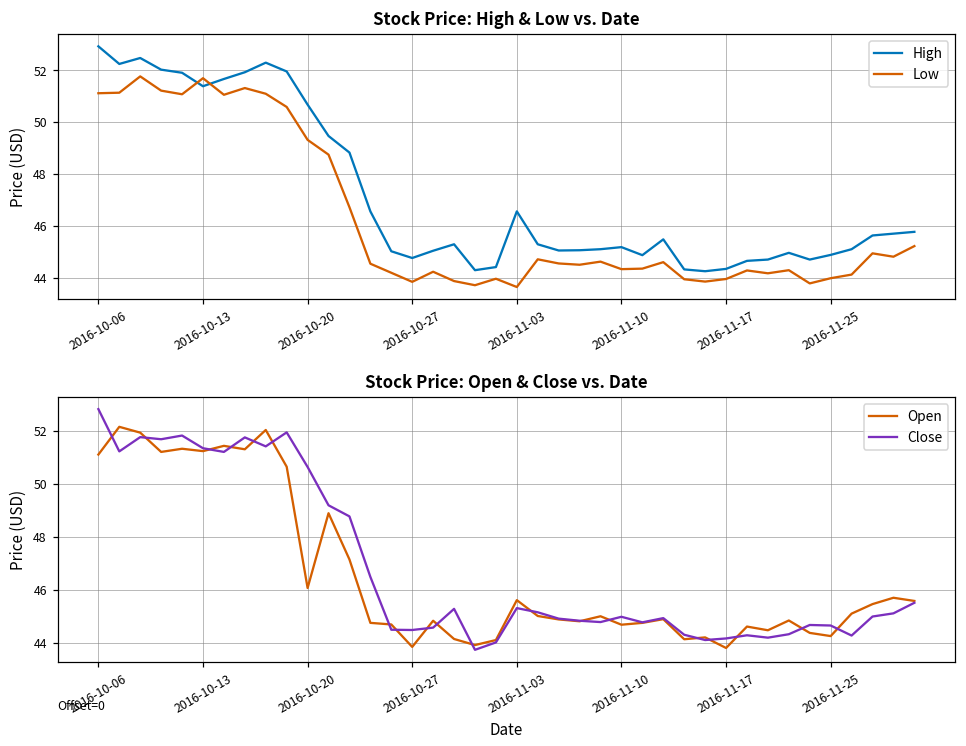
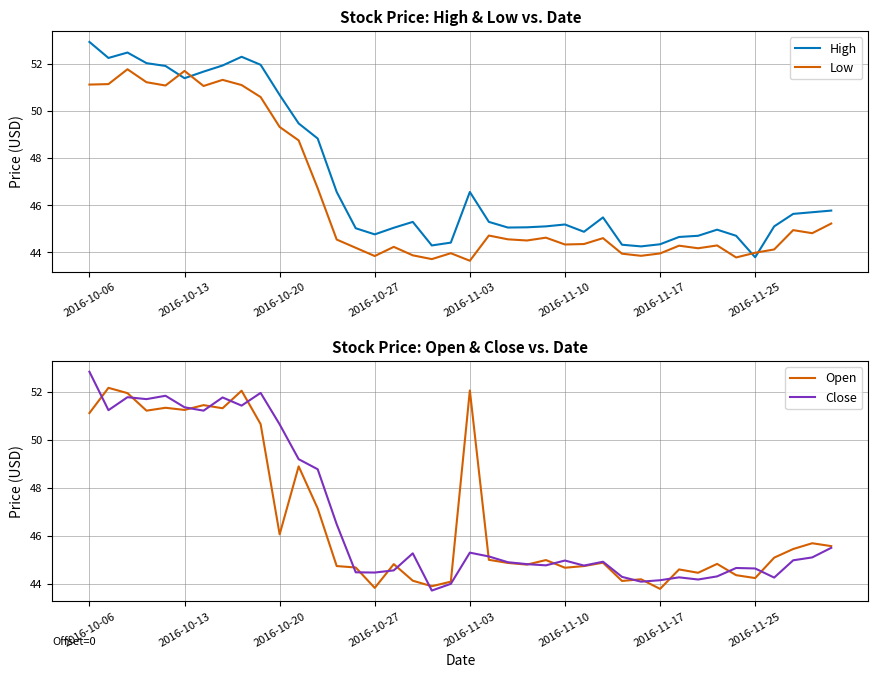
Stock Price: High & Low vs. Date, High, 2016-11-25: 44.9 -> 43.8
Stock Price: Open & Close vs. Date, Open, 2016-11-03: 45.6 -> 52.1
